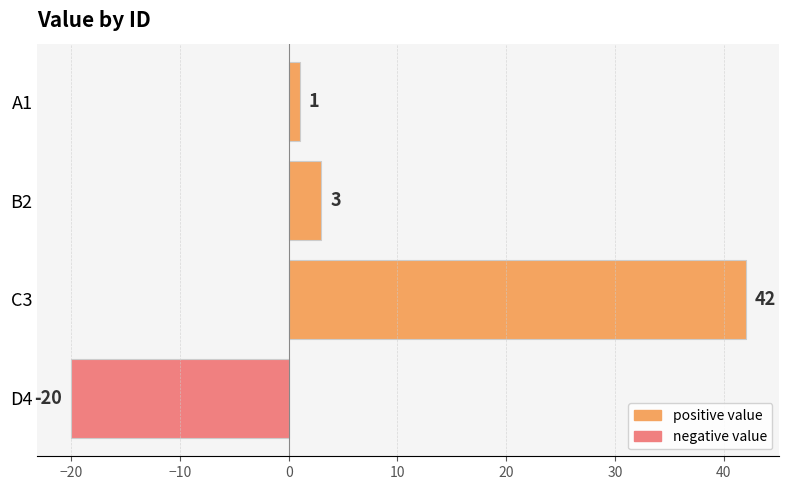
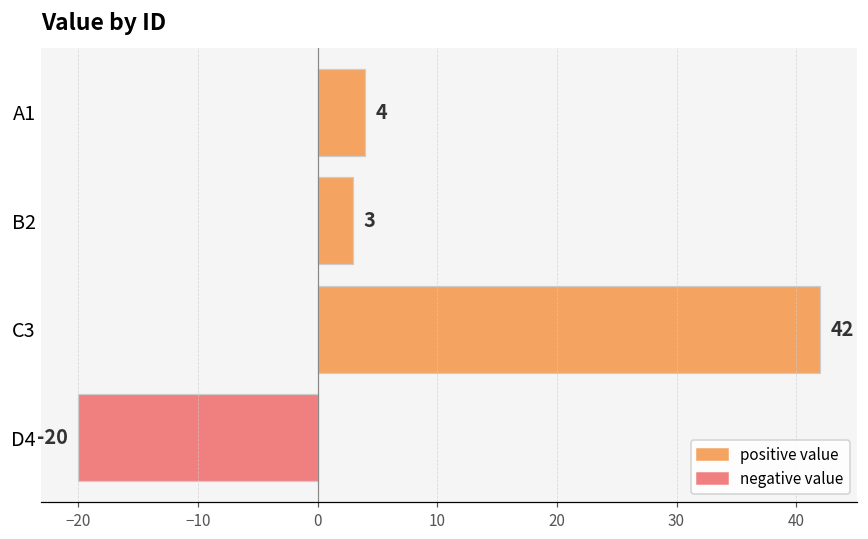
A1: 1 -> 4
